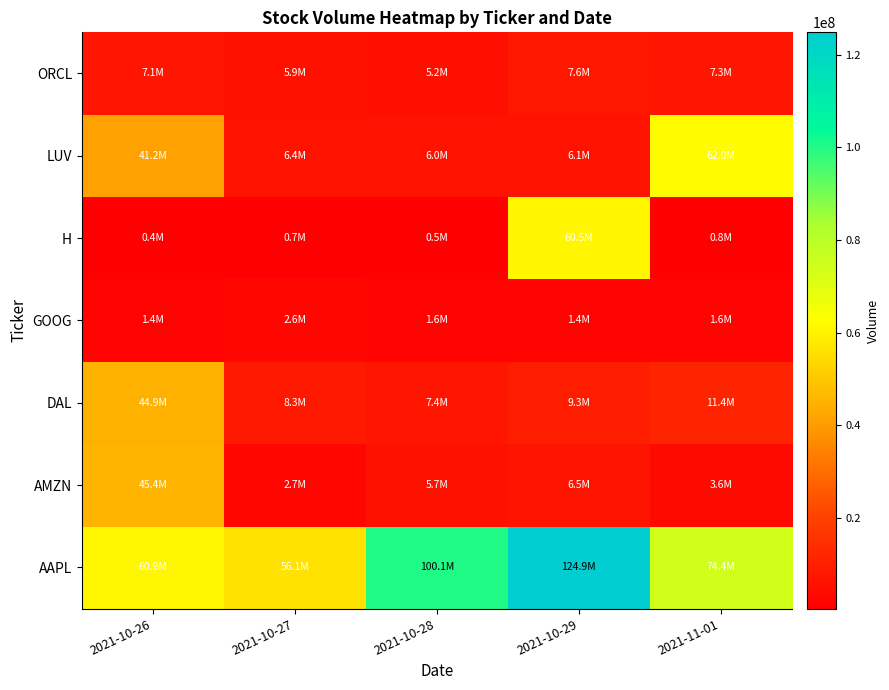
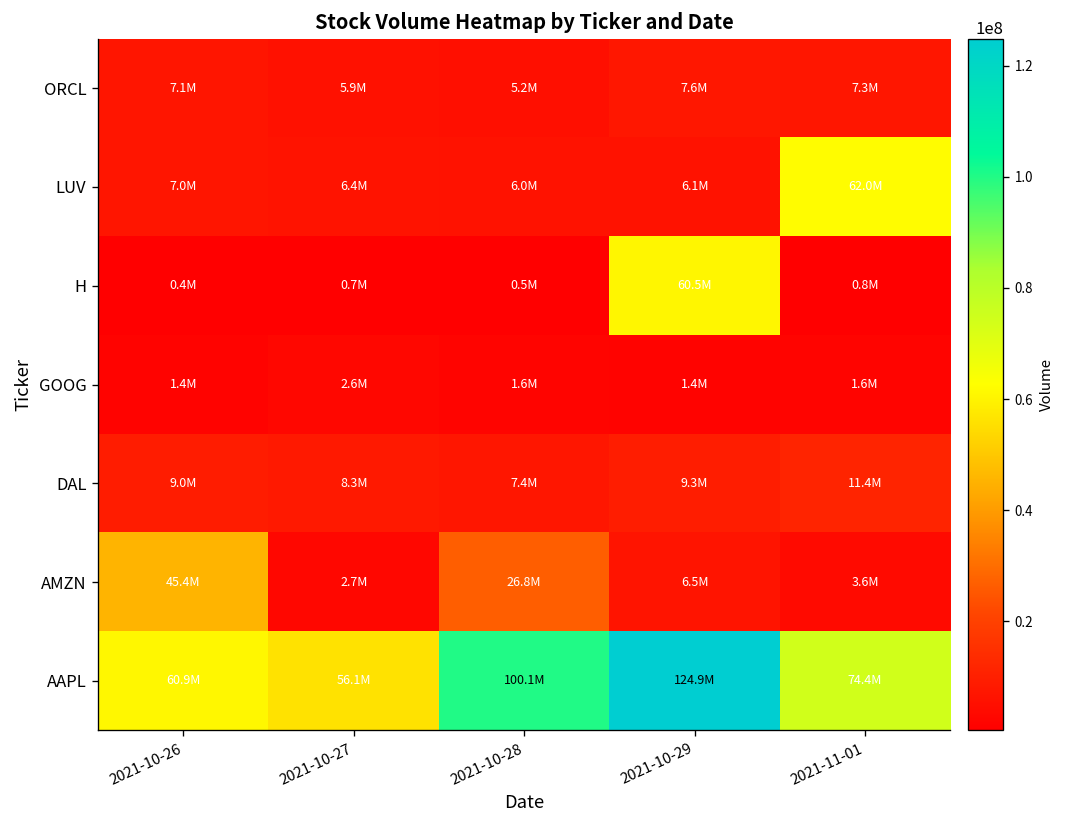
LUV, 2021-10-26: 41.2M -> 7.0M
DAL, 2021-10-26: 44.9M -> 9.0M
AMZN, 2021-10-28: 5.7M -> 26.8M
